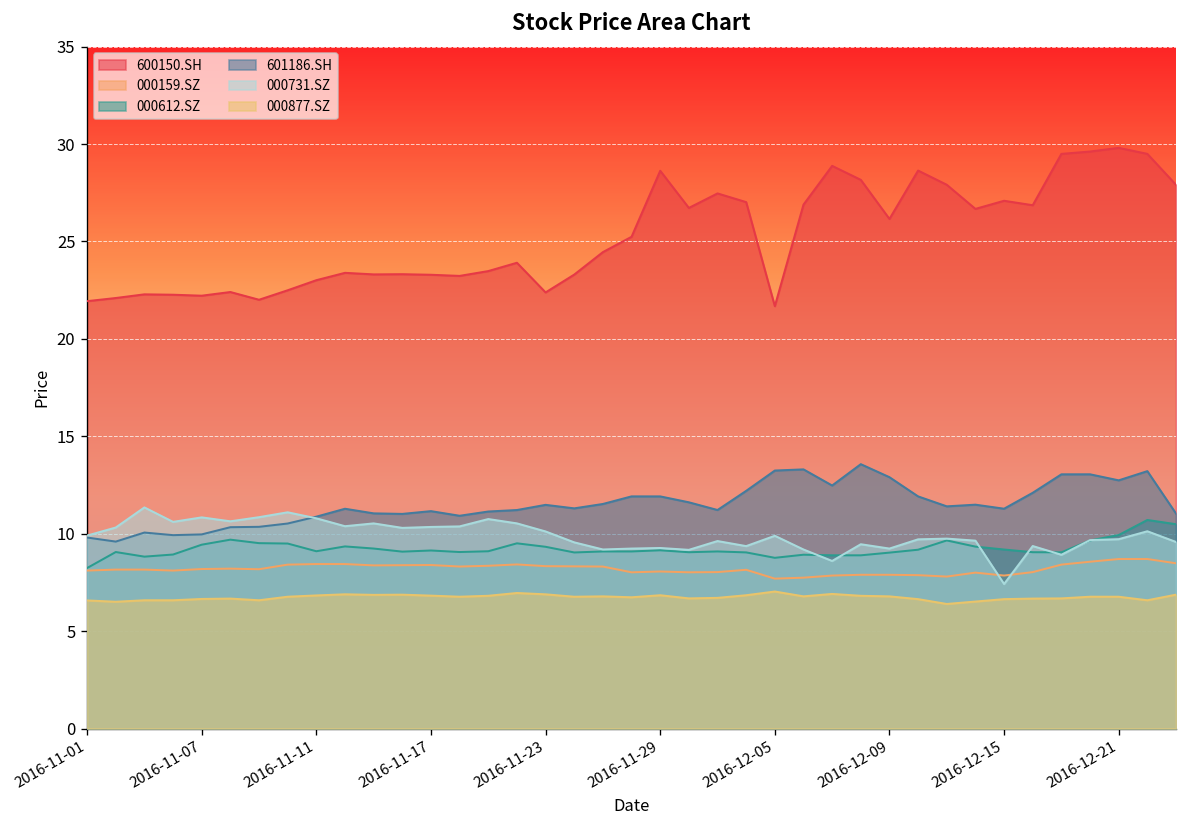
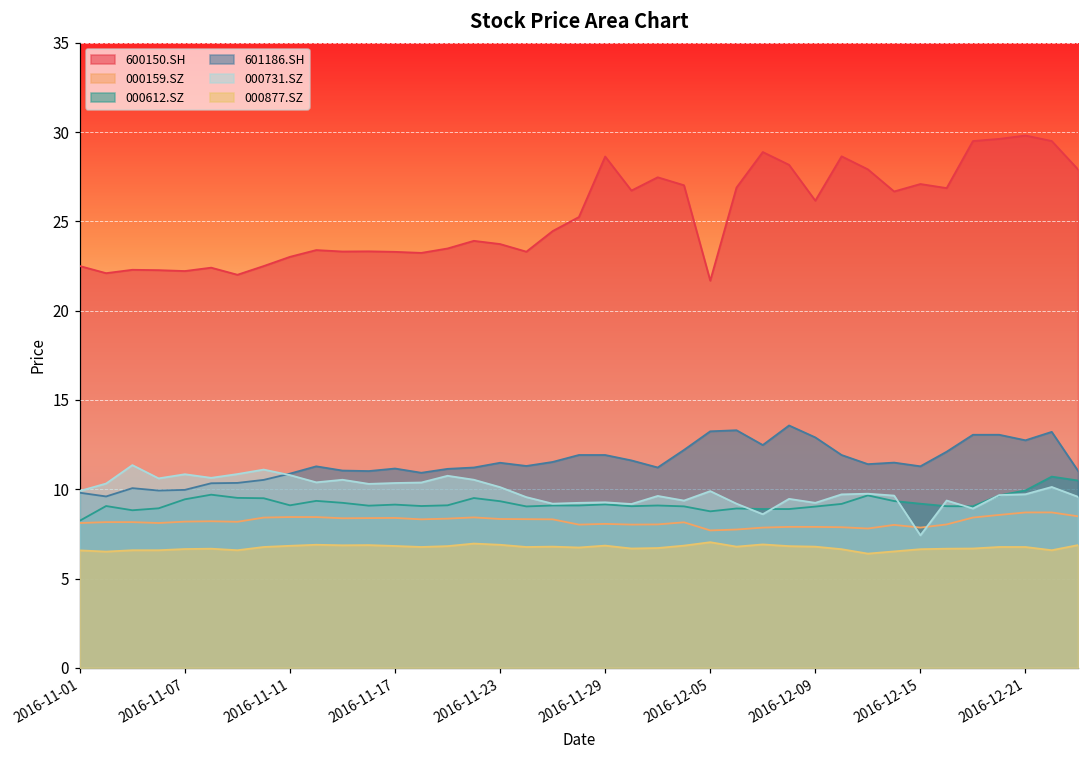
600150.SH, 2016-11-01: 21.9 -> 22.5
600150.SH, 2016-11-23: 22.4 -> 23.7
